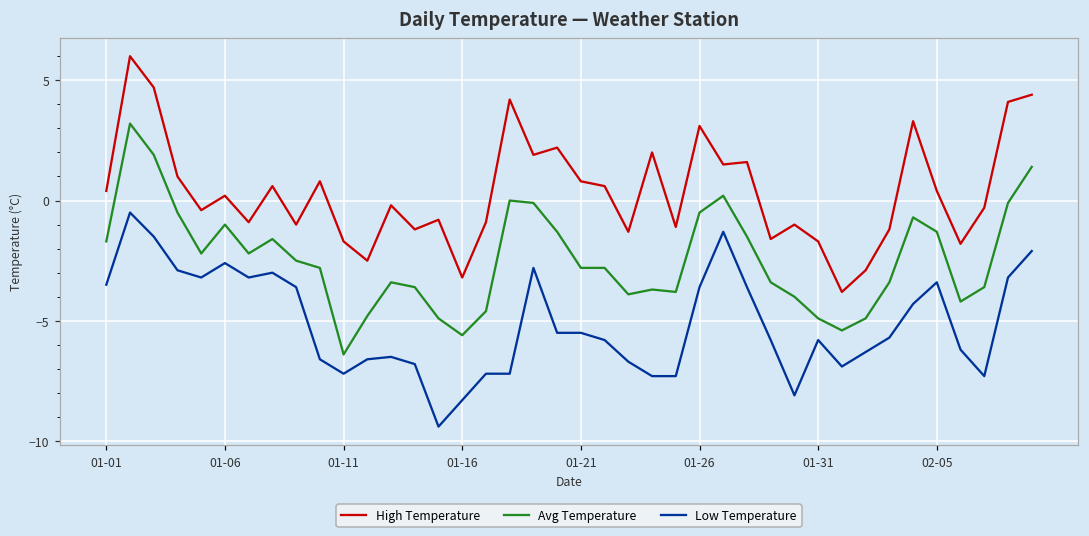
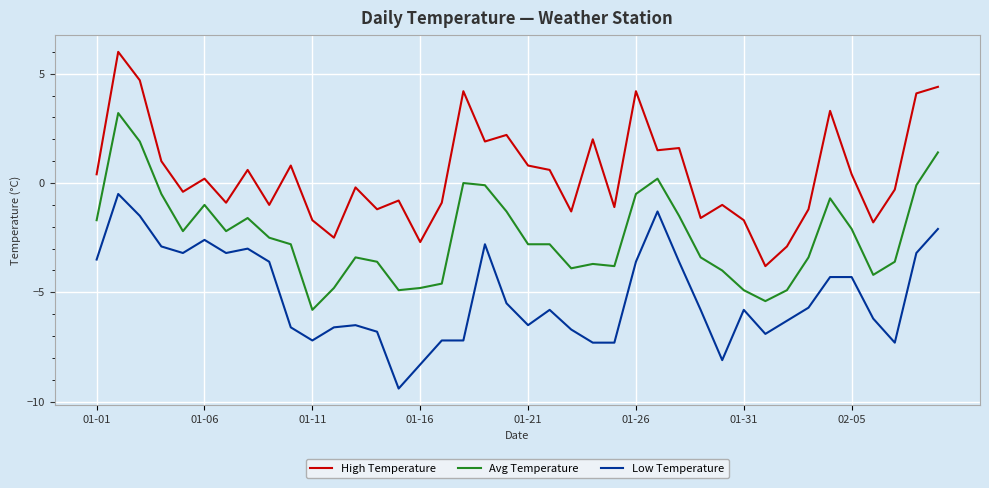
Avg Temperature, 01-11: -6.4 -> -5.8
High Temperature, 01-16: -3.2 -> -2.7
Avg Temperature, 01-16: -5.6 -> -4.8
Low Temperature, 01-21: -5.5 -> -6.5
High Temperature, 01-26: 3.1 -> 4.2
Avg Temperature, 02-05: -1.3 -> -2.1
Low Temperature, 02-05: -3.4 -> -4.3
